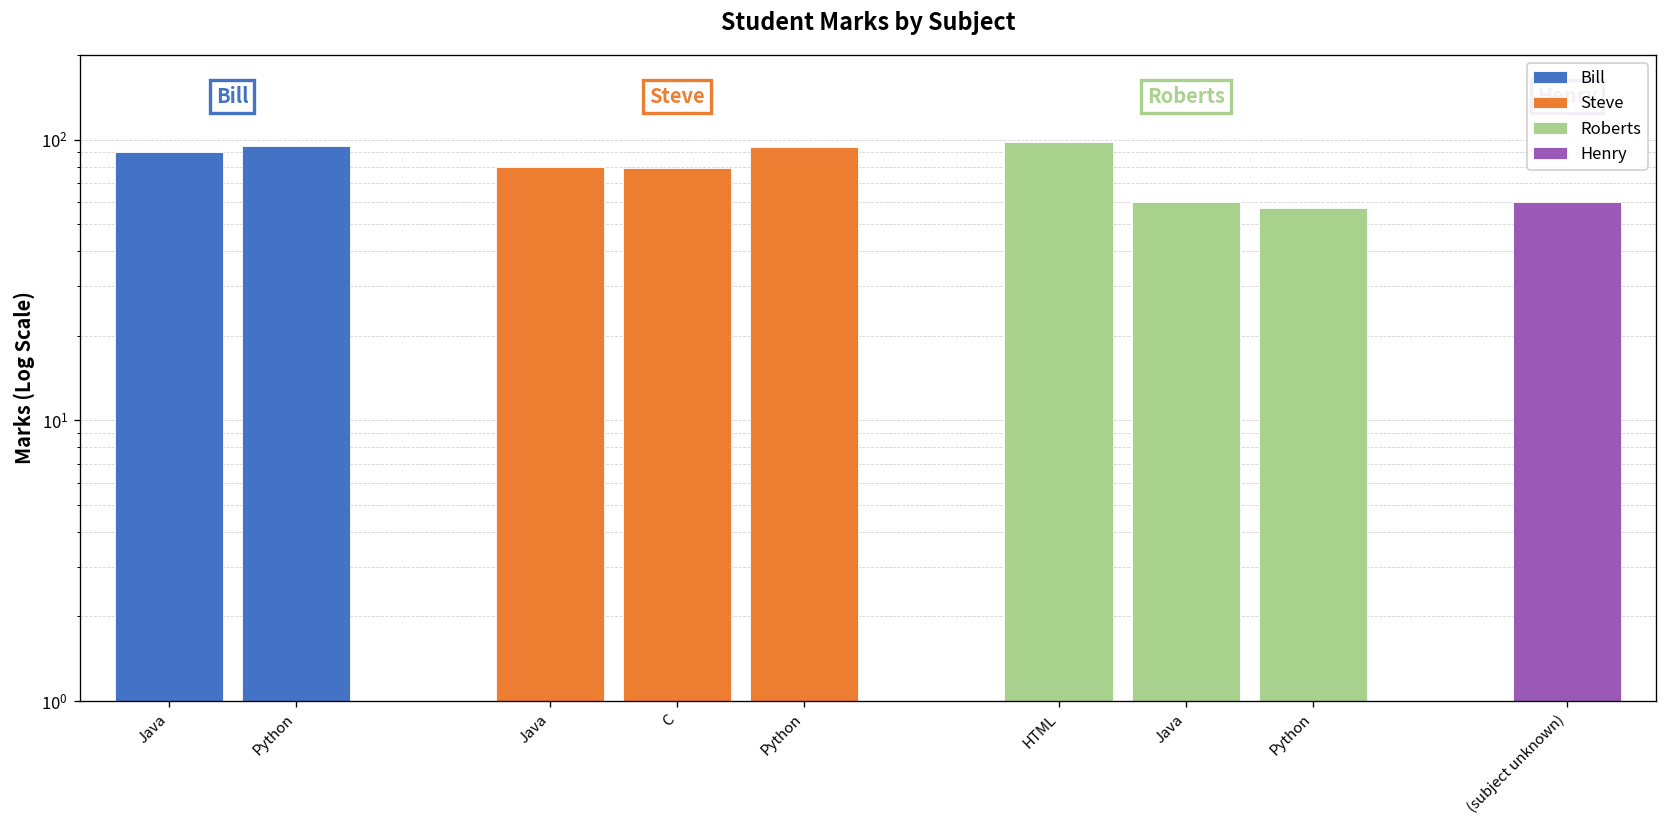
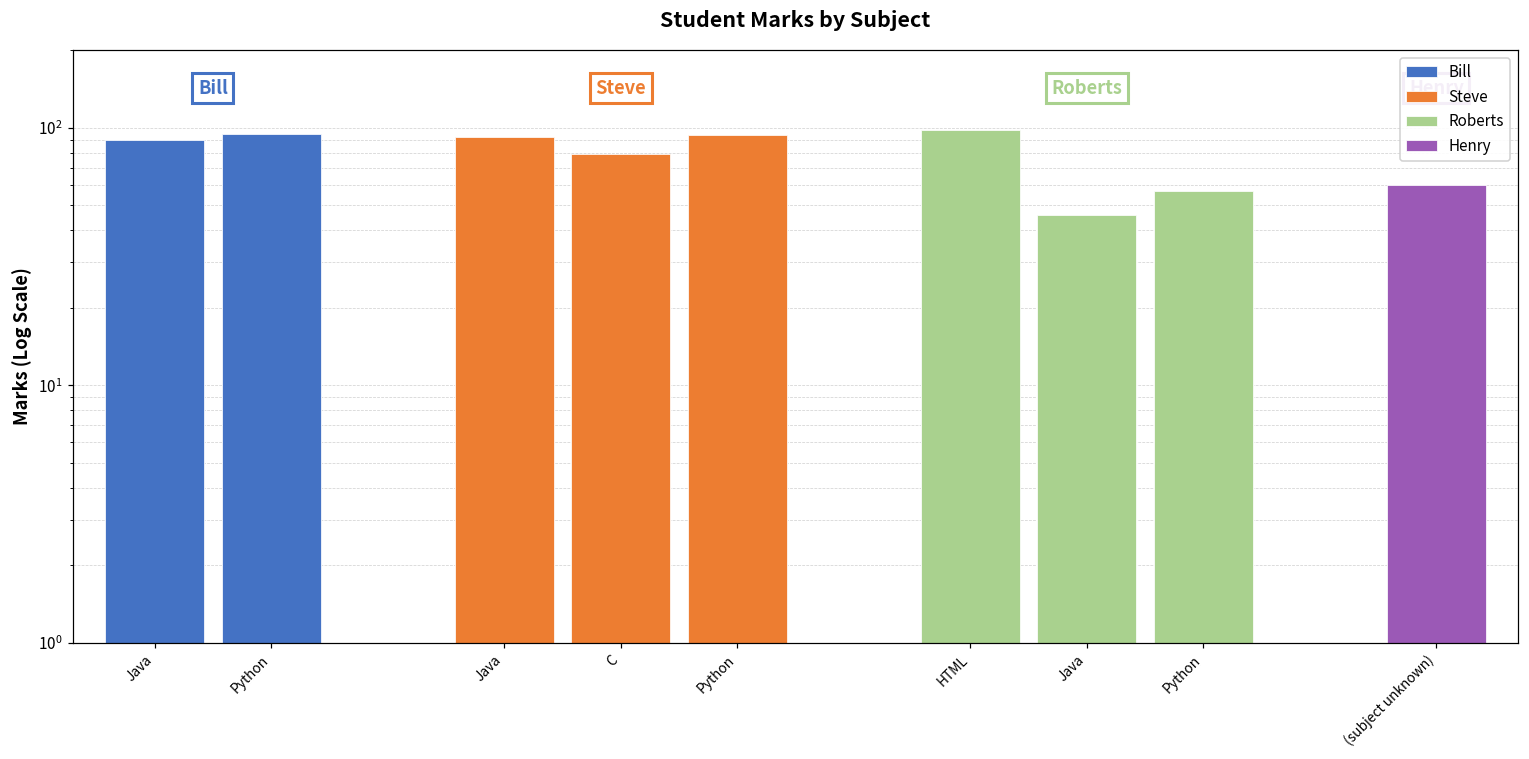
Steve, Java: 80 -> 92
Roberts, Java: 60 -> 46
